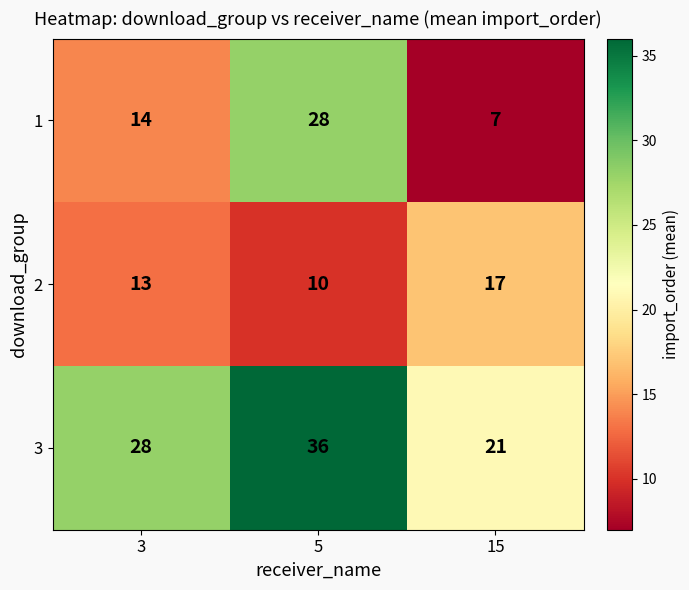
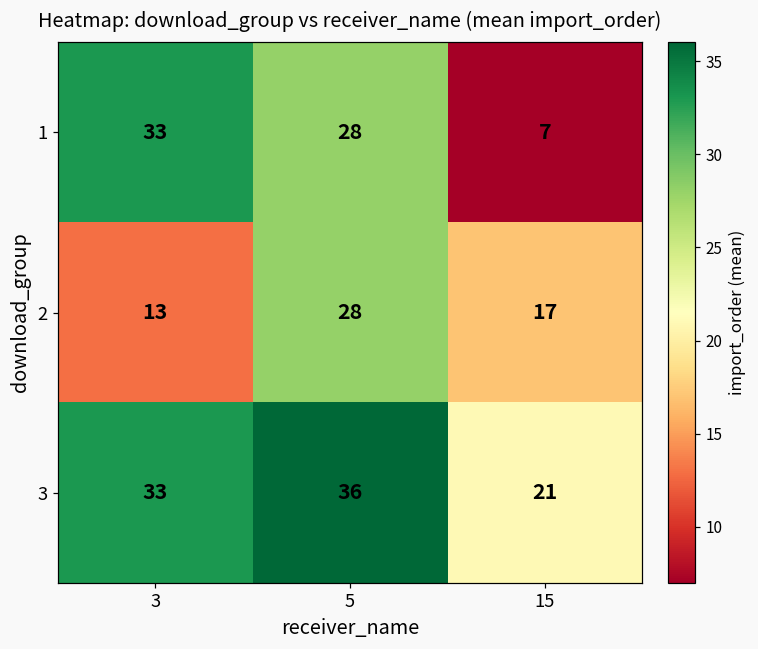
1, 3: 14 -> 33
2, 5: 10 -> 28
3, 3: 28 -> 33
